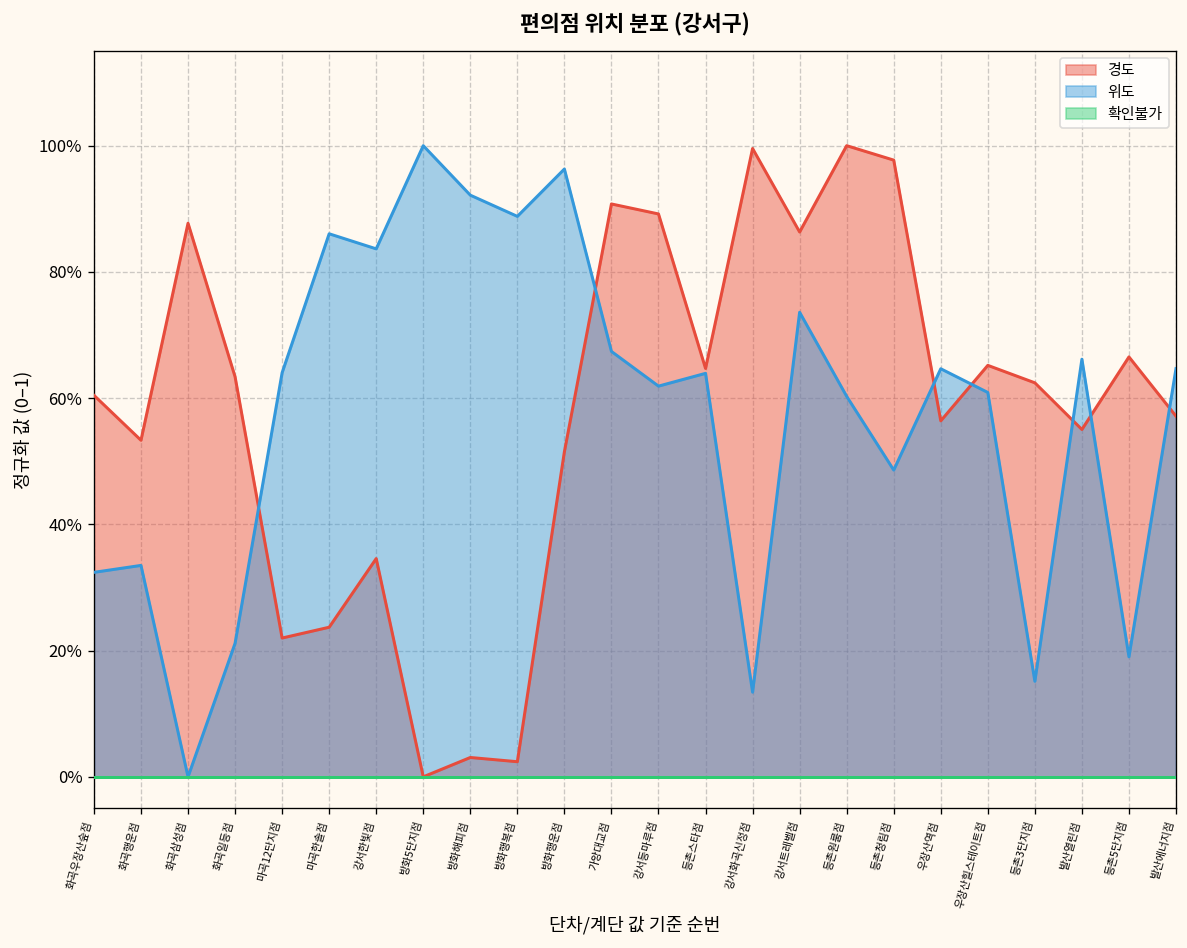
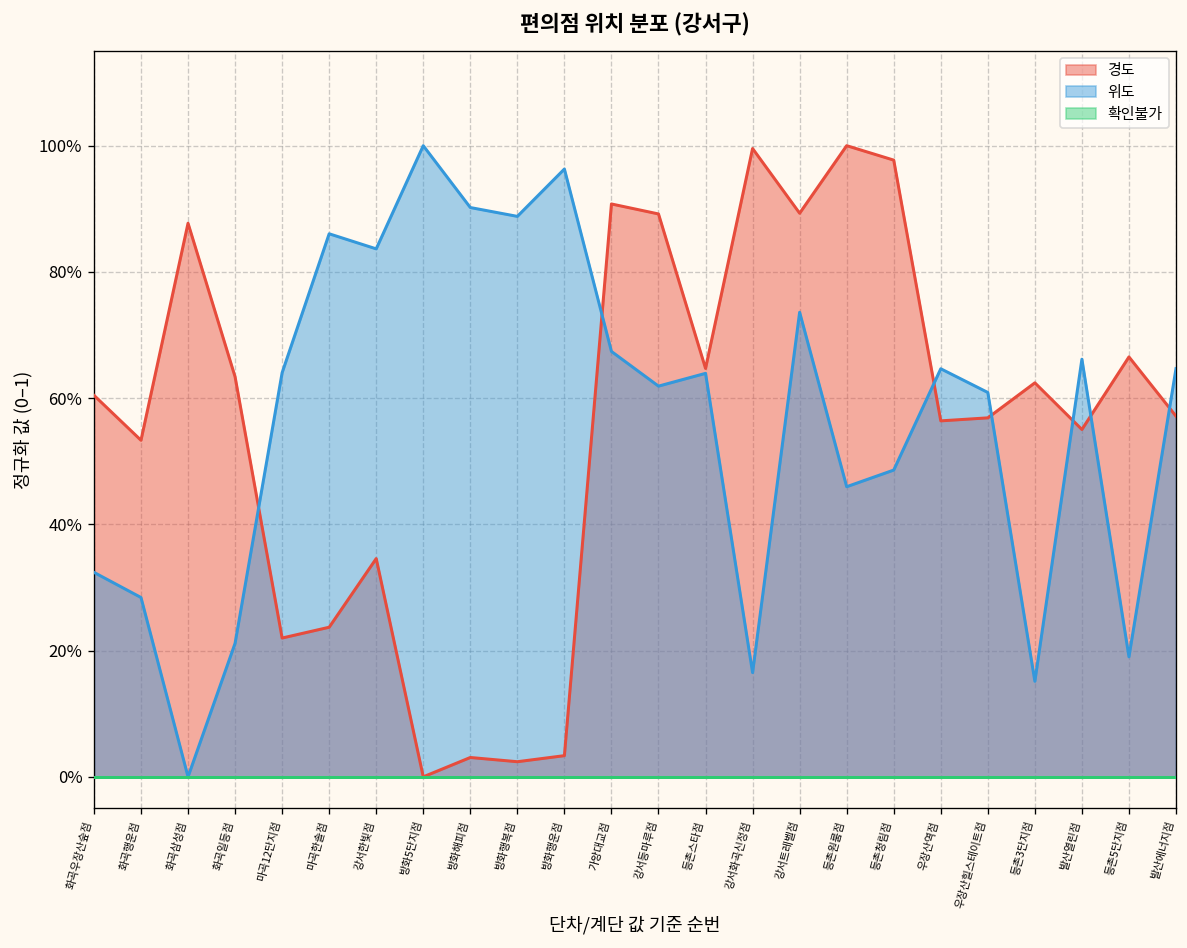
위도, 화곡행운점: 33% -> 28%
위도, 방화해피점: 92% -> 90%
경도, 방화행운점: 52% -> 3%
위도, 강서화곡신정점: 13% -> 17%
경도, 강서트레벨점: 86% -> 89%
위도, 등촌원룸점: 60% -> 46%
경도, 우장산힐스테이트점: 65% -> 57%
